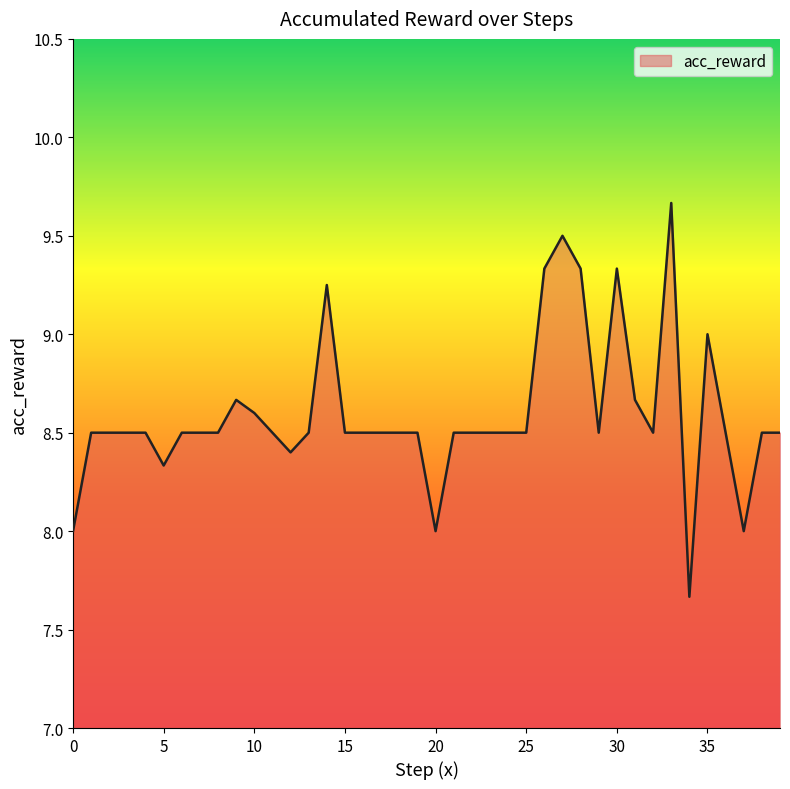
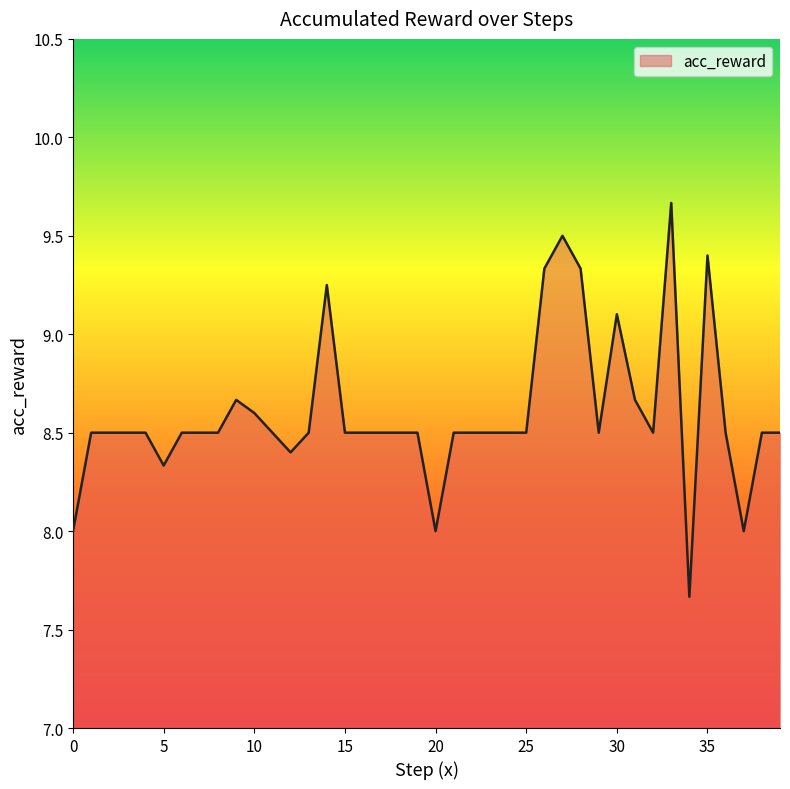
30: 9.33 -> 9.10
35: 9.0 -> 9.4
